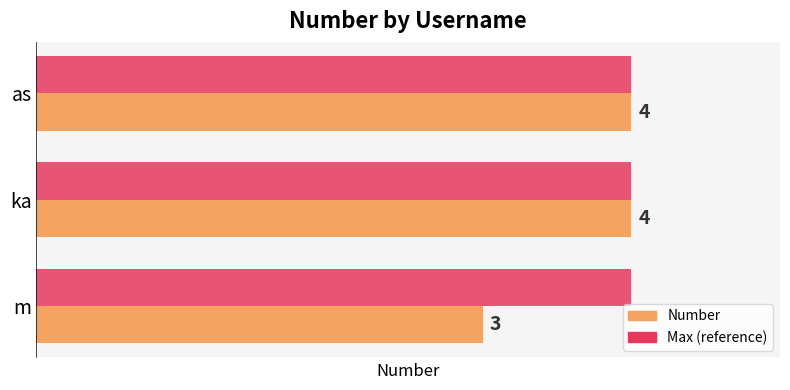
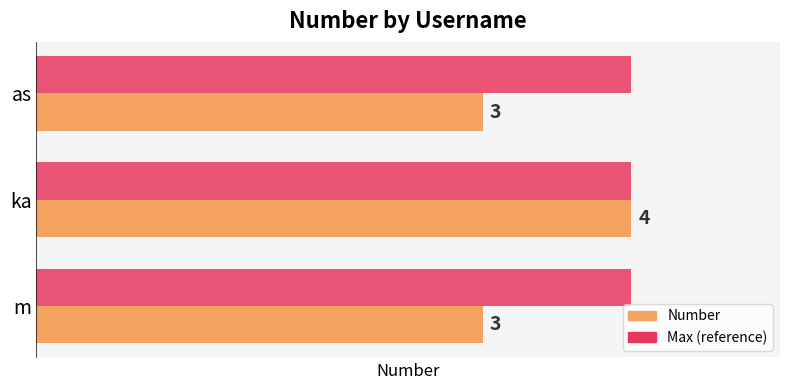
Number, as: 4 -> 3
